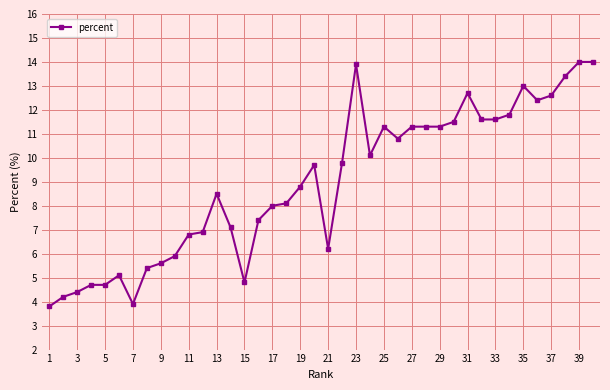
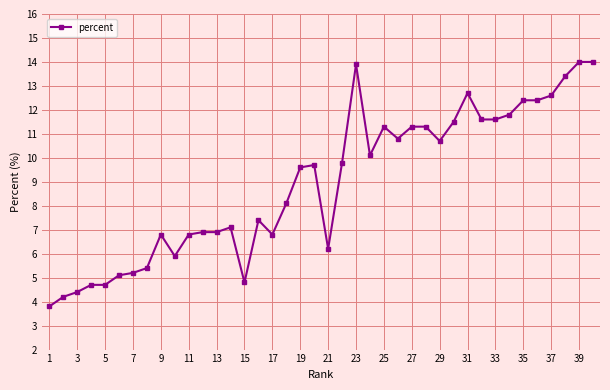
7: 3.9 -> 5.2
9: 5.6 -> 6.8
13: 8.5 -> 6.9
17: 8.0 -> 6.8
19: 8.8 -> 9.6
29: 11.3 -> 10.7
35: 13.0 -> 12.4
